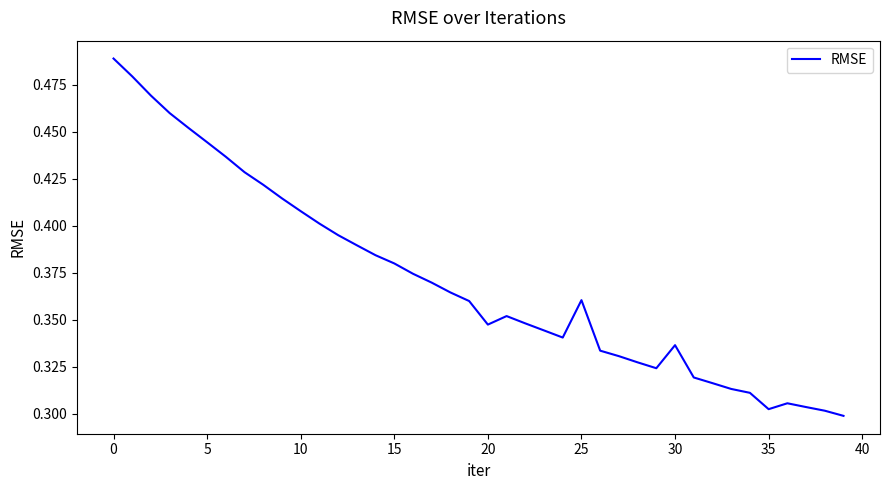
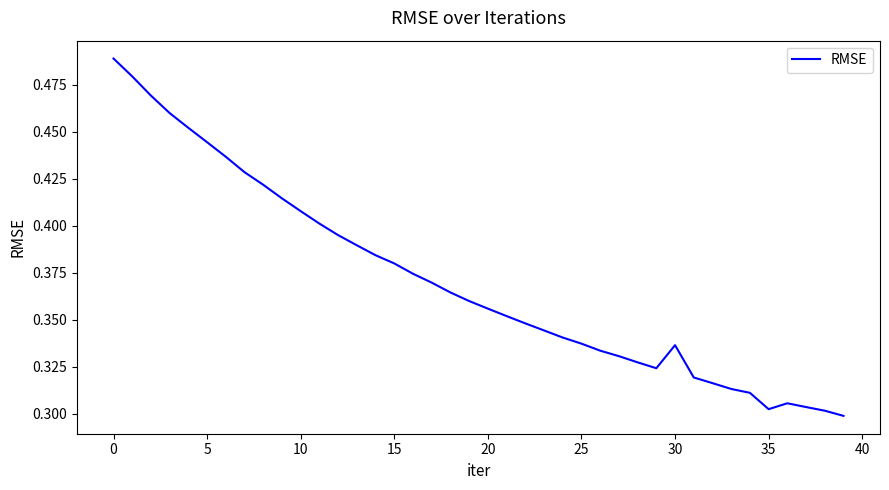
20: 0.348 -> 0.356
25: 0.361 -> 0.337
